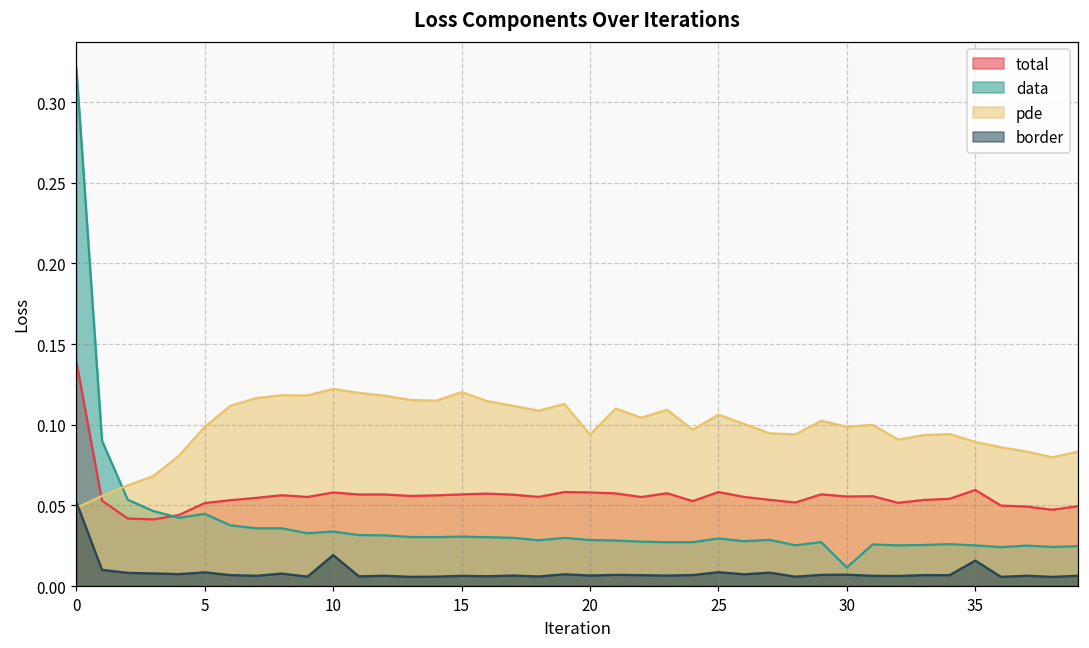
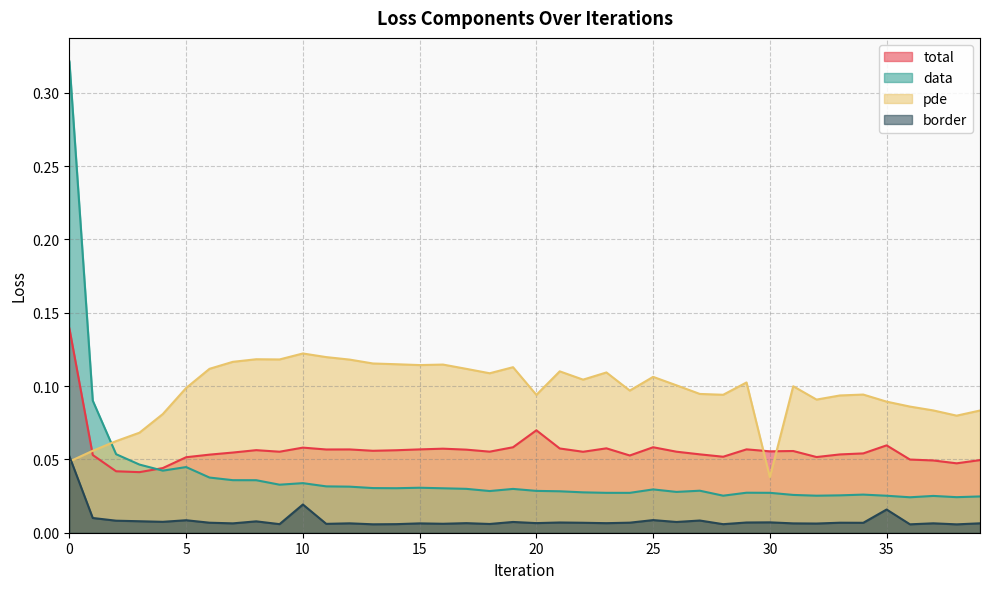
pde, 15: 0.120 -> 0.114
total, 20: 0.058 -> 0.070
data, 30: 0.011 -> 0.027
pde, 30: 0.099 -> 0.038
